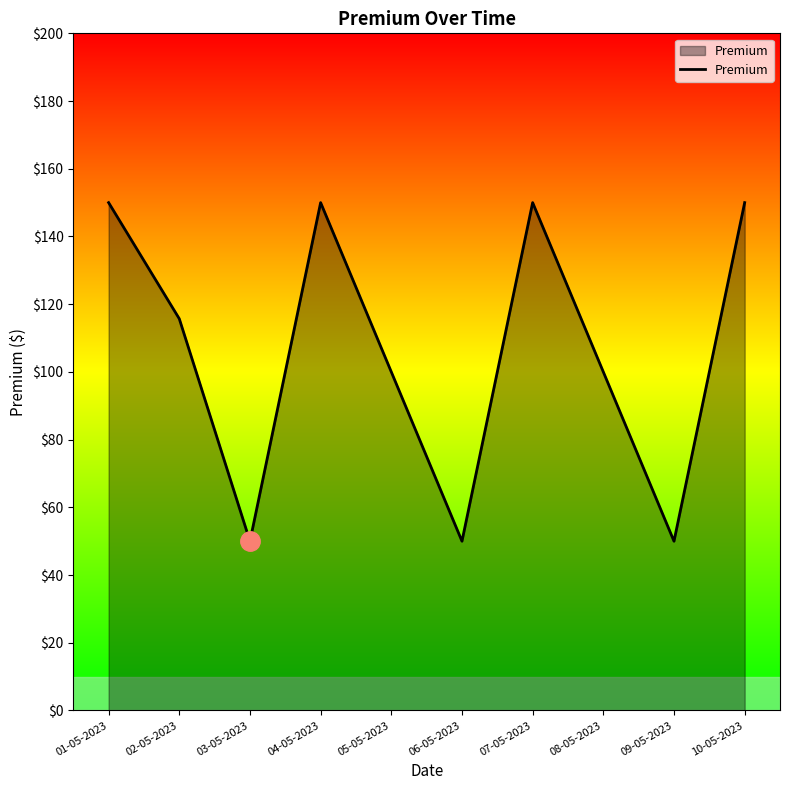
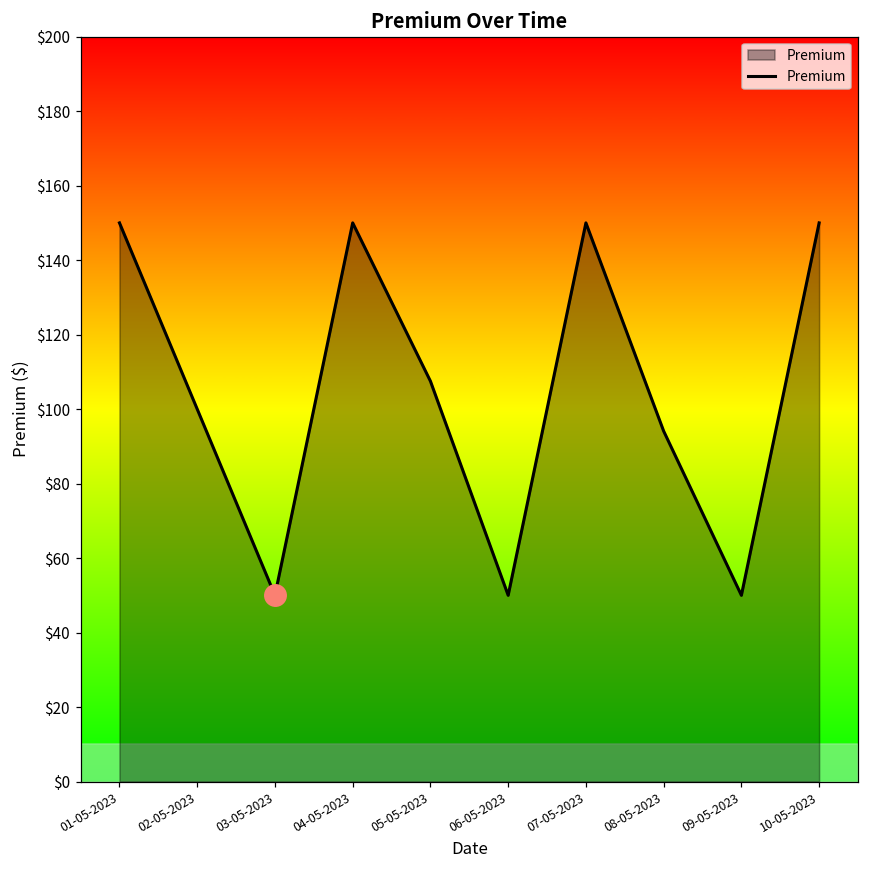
Premium, 02-05-2023: $116 -> $100
Premium, 05-05-2023: $100 -> $108
Premium, 08-05-2023: $100 -> $94
